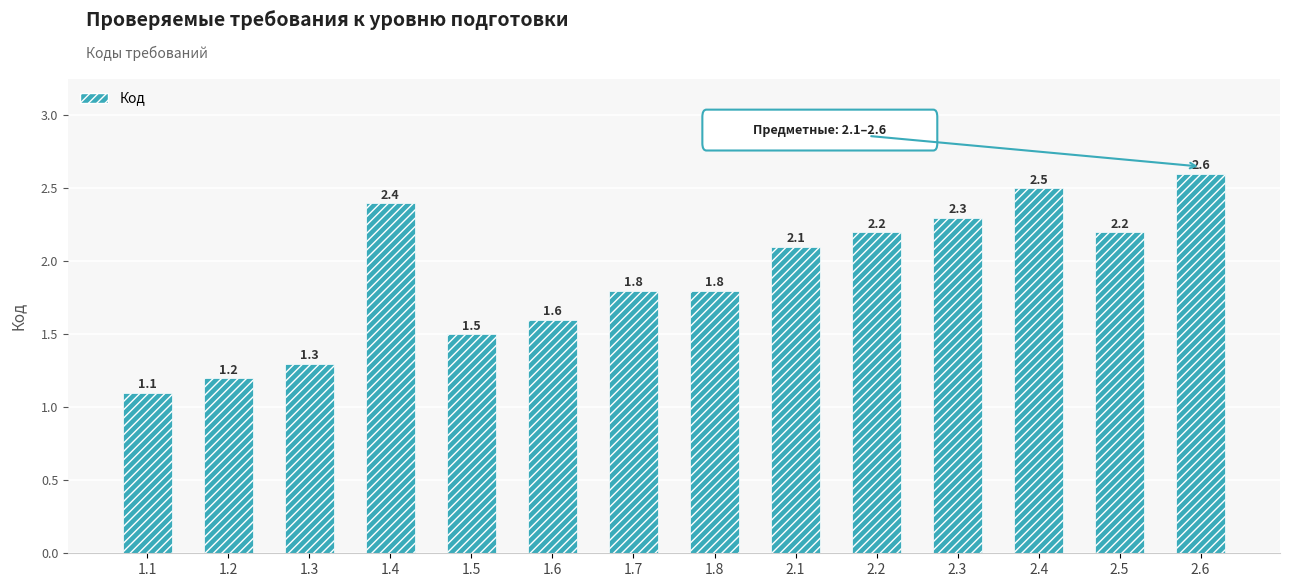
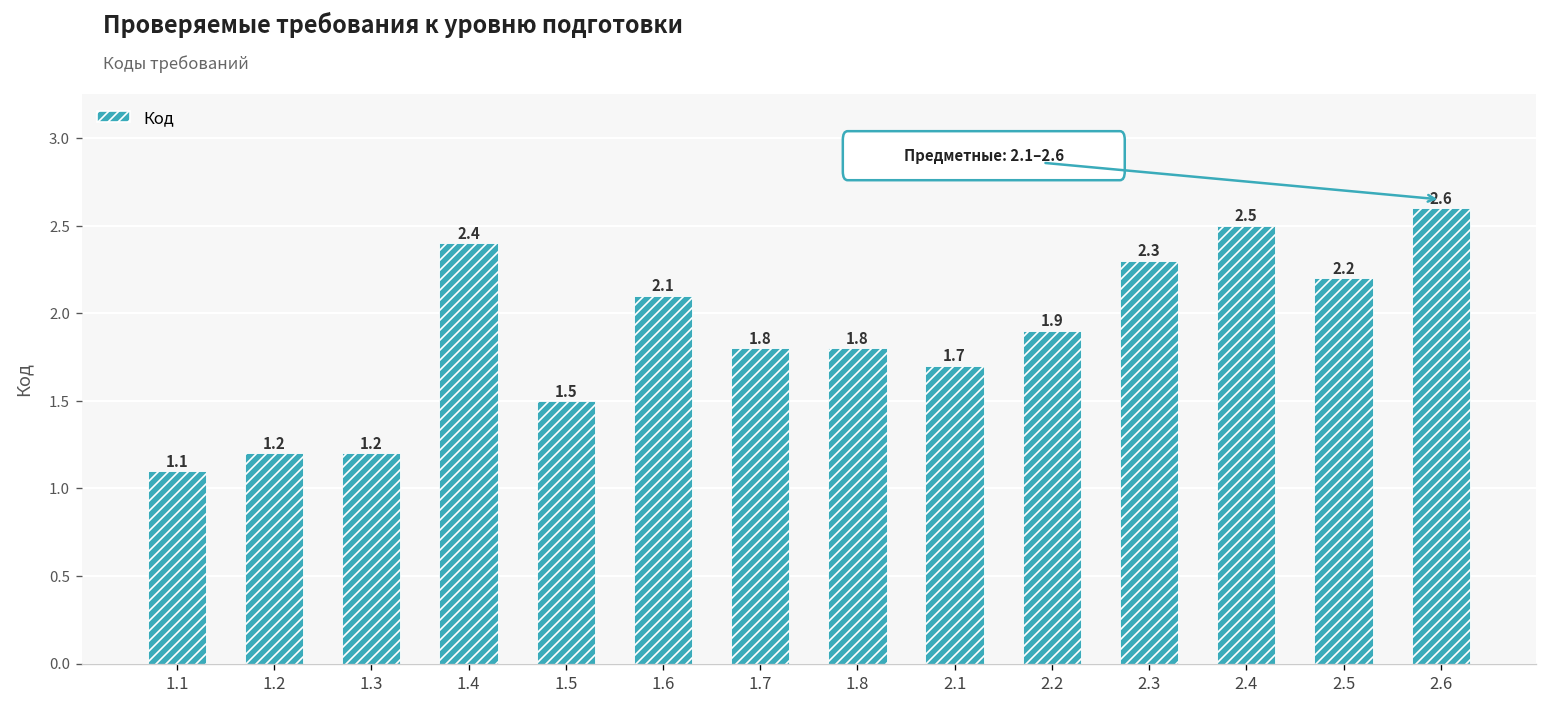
1.3: 1.3 -> 1.2
1.6: 1.6 -> 2.1
2.1: 2.1 -> 1.7
2.2: 2.2 -> 1.9
